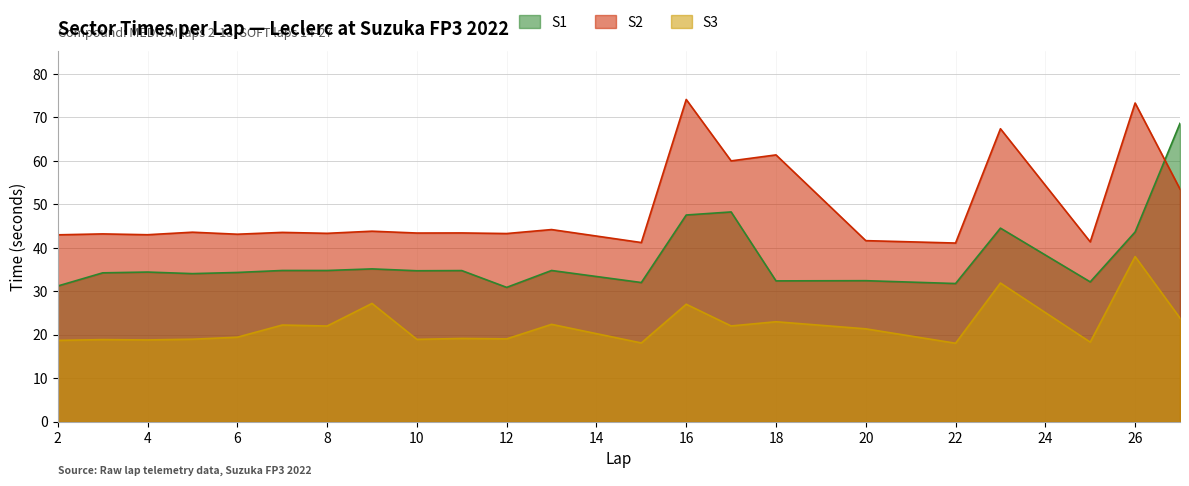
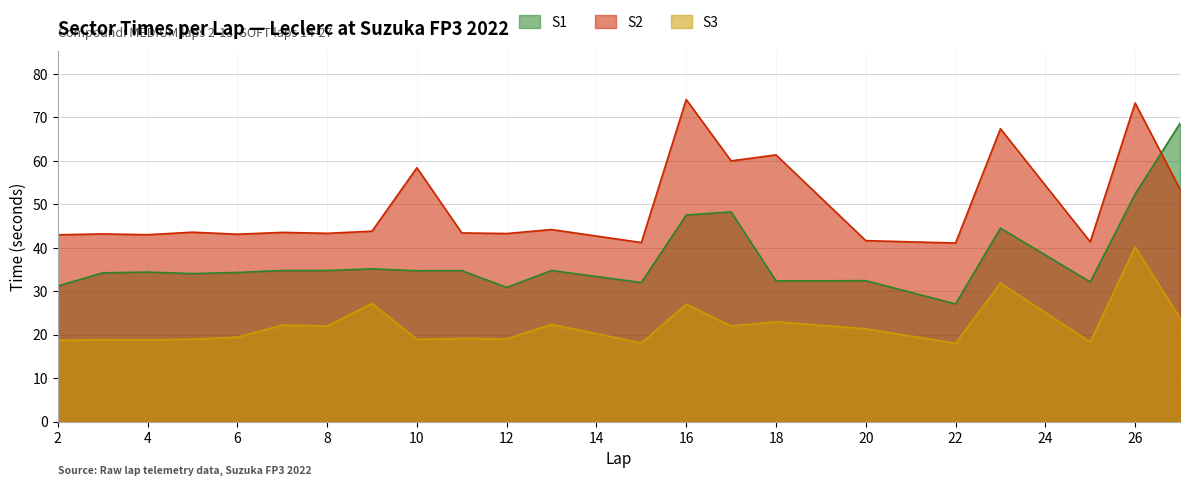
S2, 10: 43 -> 58
S1, 22: 32 -> 27
S1, 26: 44 -> 52
S3, 26: 38 -> 40
